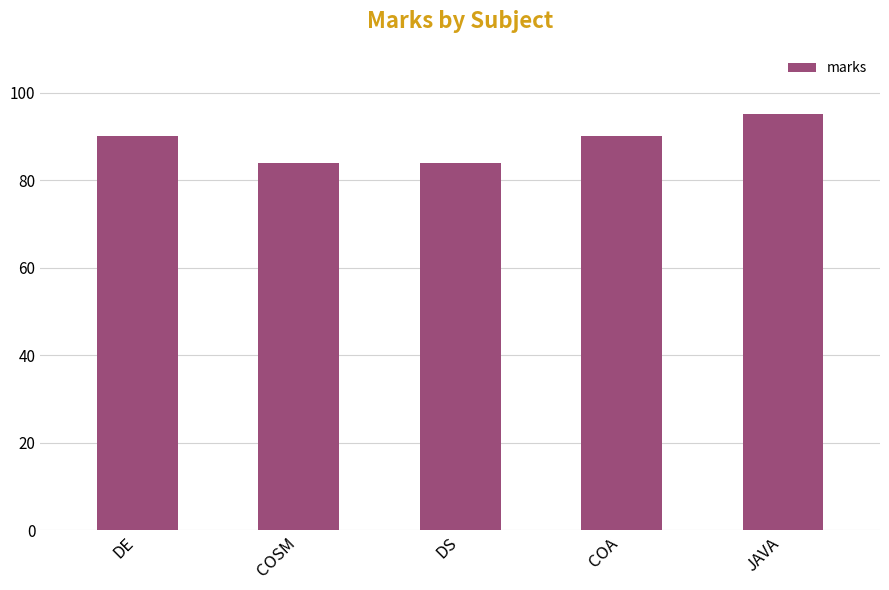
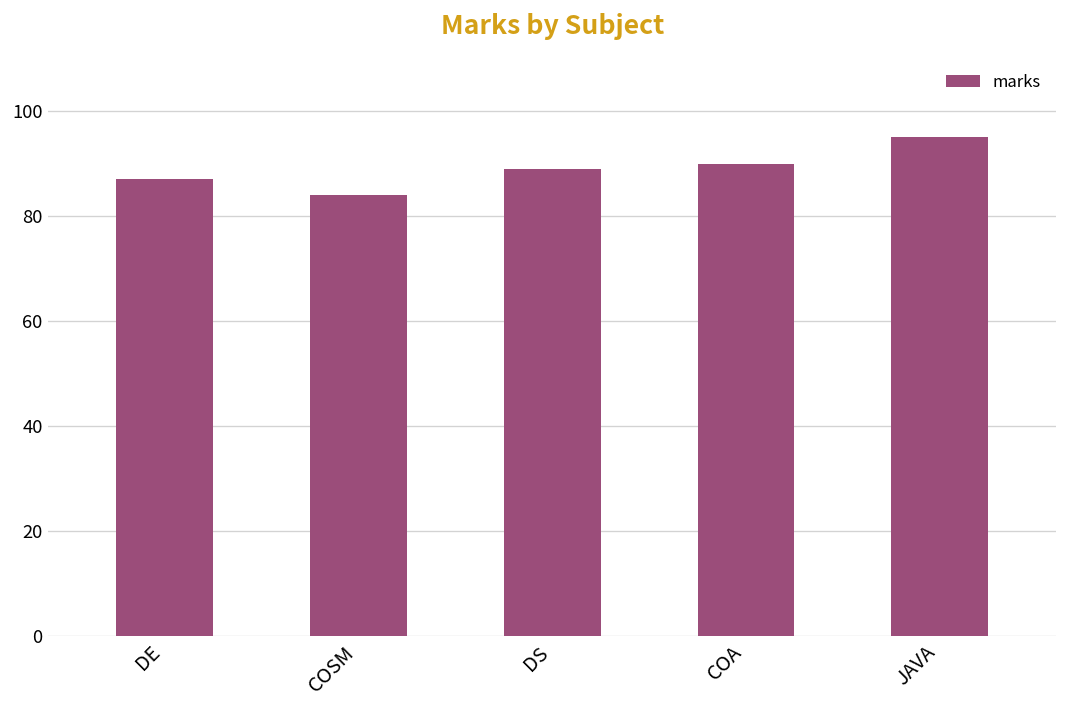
DE: 90 -> 87
DS: 84 -> 89
